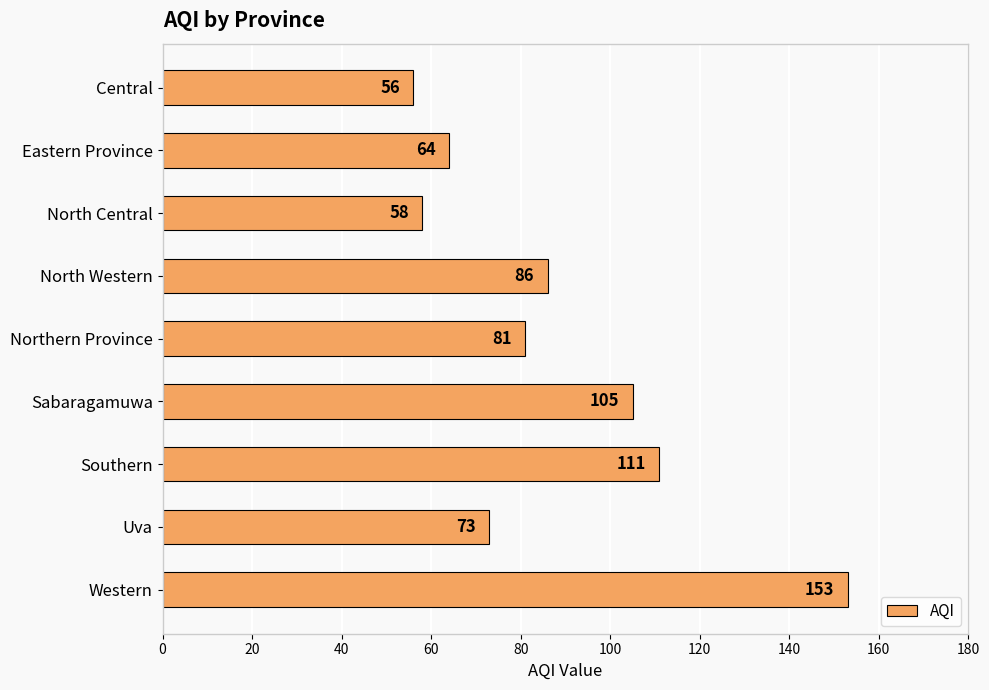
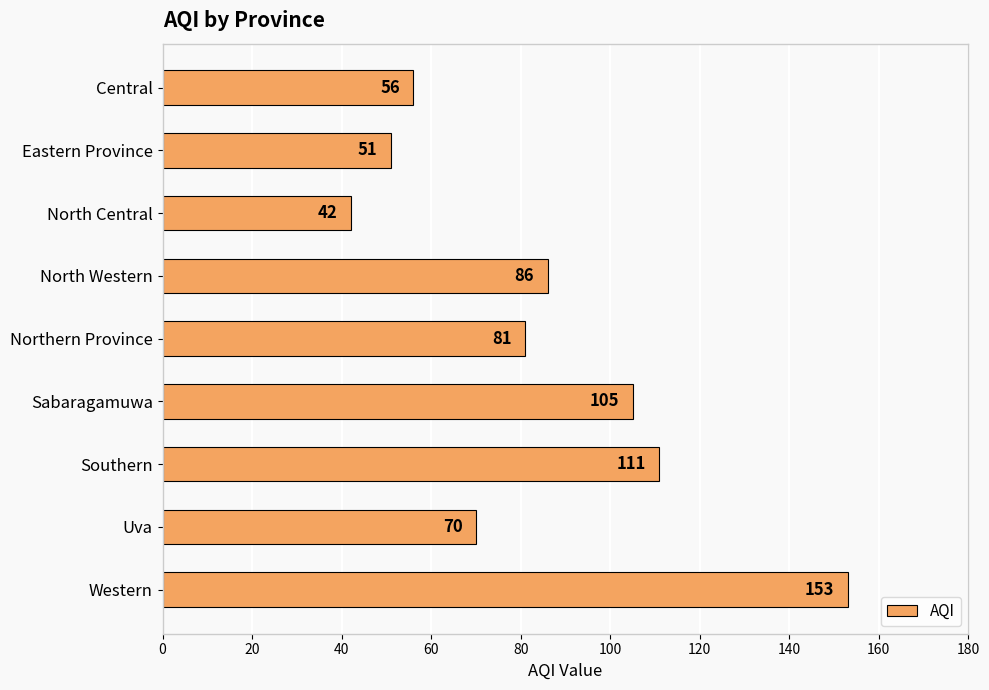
Eastern Province: 64 -> 51
North Central: 58 -> 42
Uva: 73 -> 70
